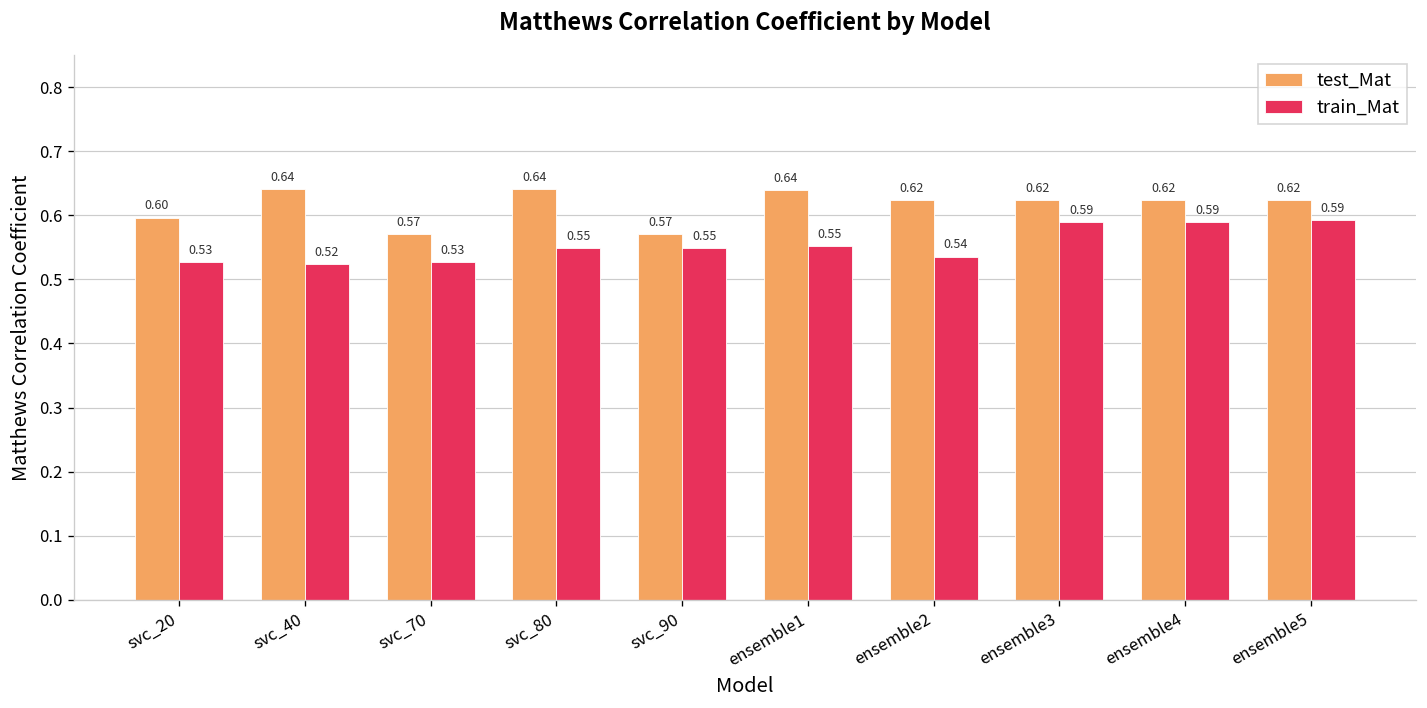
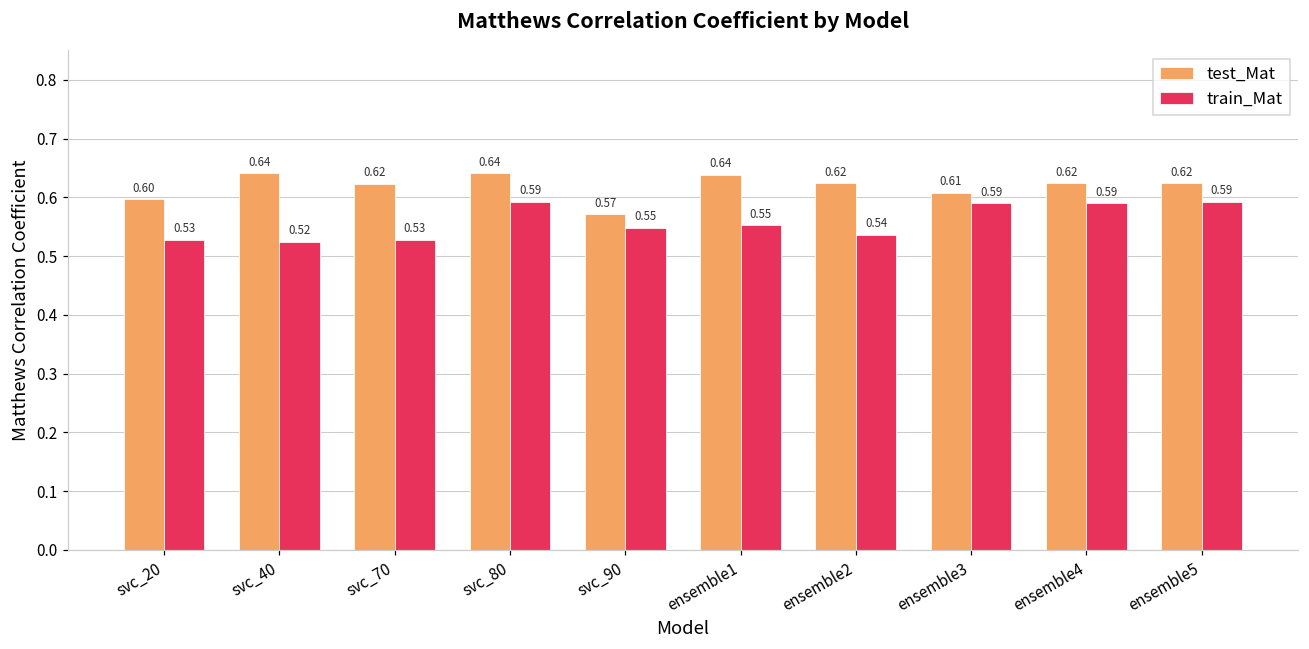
test_Mat, svc_70: 0.57 -> 0.62
train_Mat, svc_80: 0.55 -> 0.59
test_Mat, ensemble3: 0.62 -> 0.61
